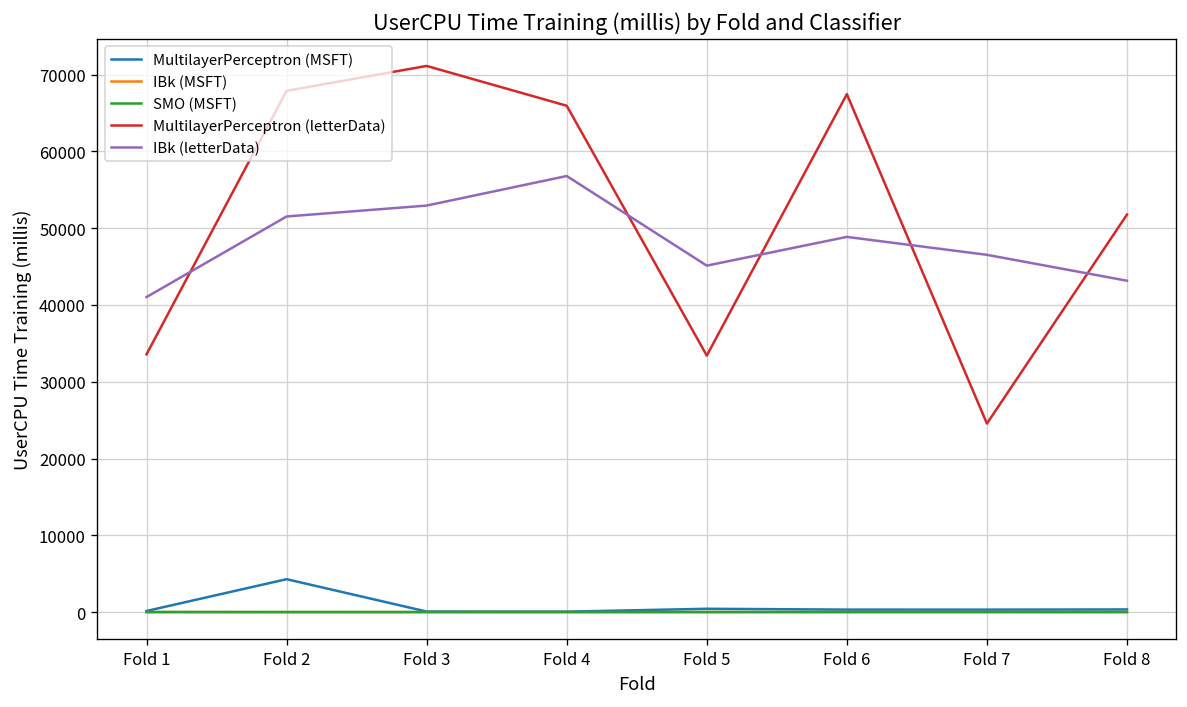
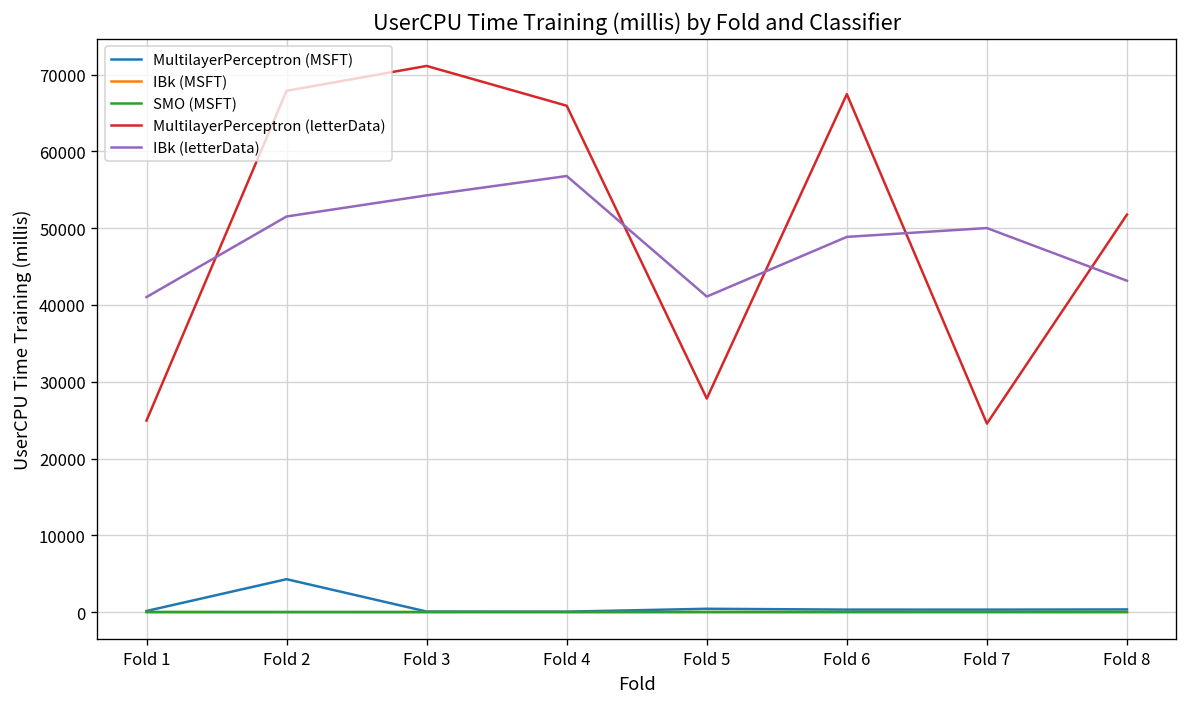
MultilayerPerceptron (letterData), Fold 1: 34000 -> 25000
IBk (letterData), Fold 3: 53000 -> 54000
MultilayerPerceptron (letterData), Fold 5: 33000 -> 28000
IBk (letterData), Fold 5: 45000 -> 41000
IBk (letterData), Fold 7: 47000 -> 50000
